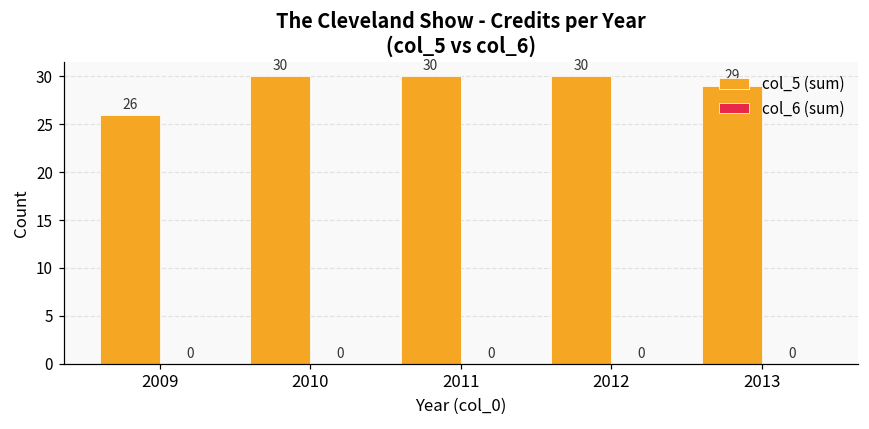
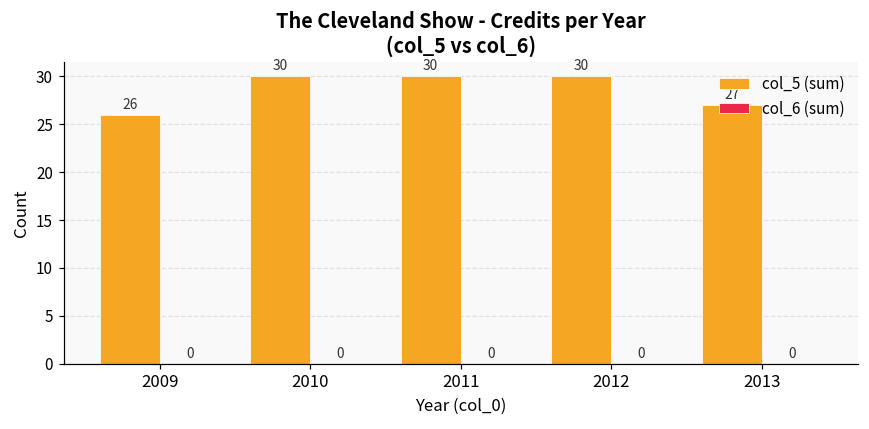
col_5 (sum), 2013: 29 -> 27
